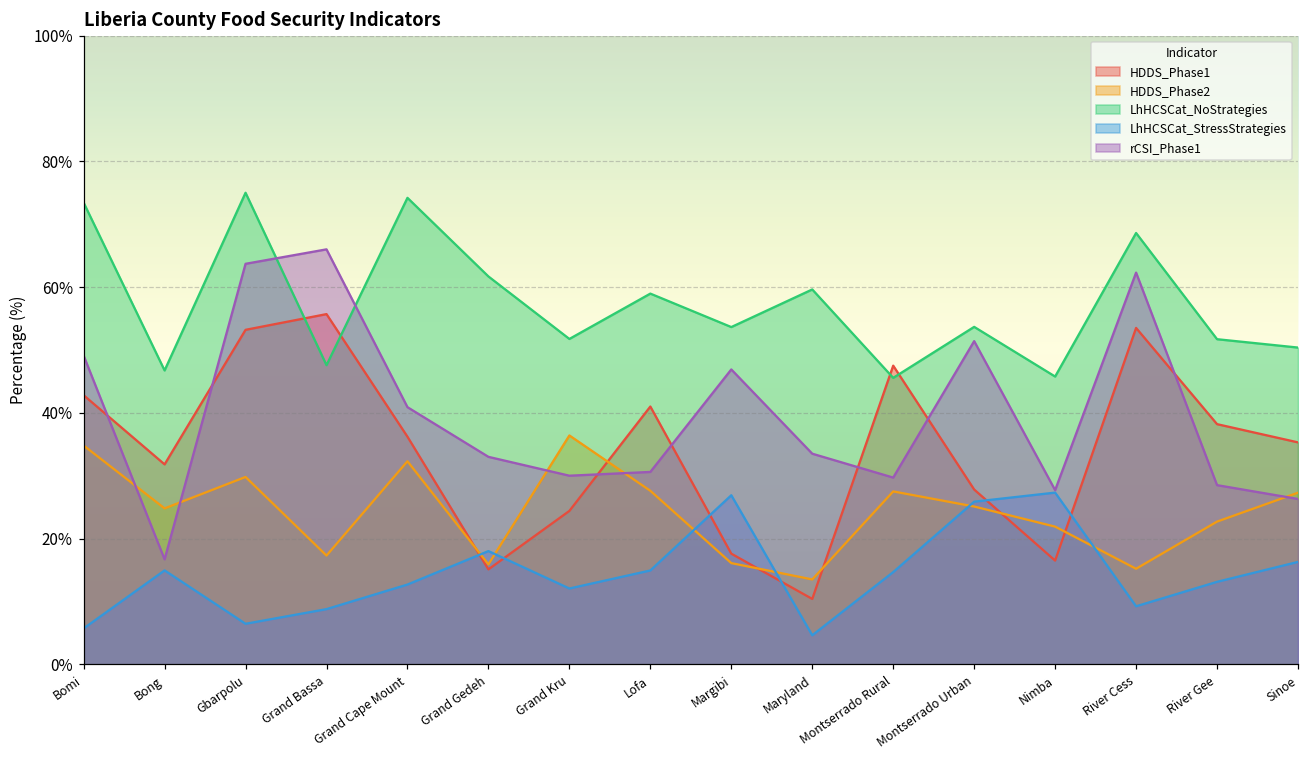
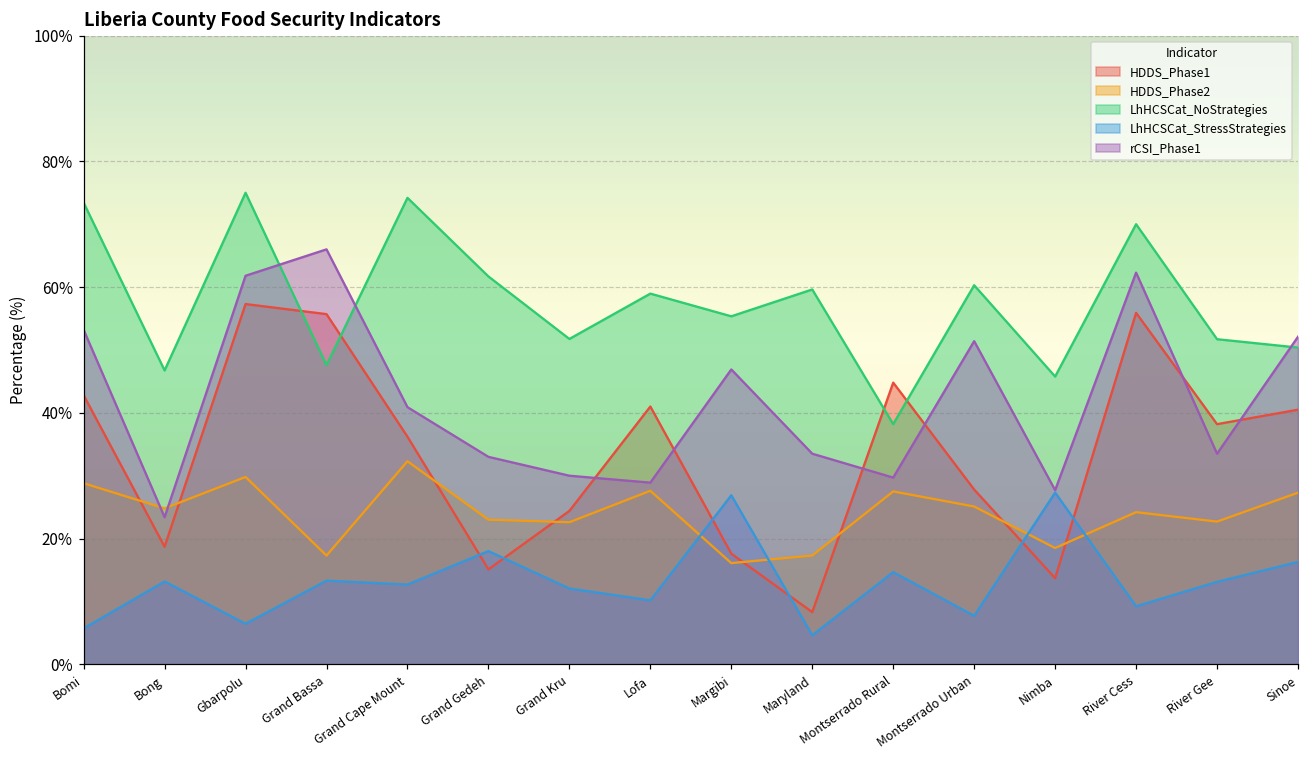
HDDS_Phase2, Bomi: 35% -> 29%
rCSI_Phase1, Bomi: 49% -> 53%
HDDS_Phase1, Bong: 32% -> 19%
LhHCSCat_StressStrategies, Bong: 15% -> 13%
rCSI_Phase1, Bong: 17% -> 23%
HDDS_Phase1, Gbarpolu: 53% -> 57%
rCSI_Phase1, Gbarpolu: 64% -> 62%
LhHCSCat_StressStrategies, Grand Bassa: 9% -> 13%
HDDS_Phase2, Grand Gedeh: 16% -> 23%
HDDS_Phase2, Grand Kru: 36% -> 23%
LhHCSCat_StressStrategies, Lofa: 15% -> 10%
rCSI_Phase1, Lofa: 31% -> 29%
LhHCSCat_NoStrategies, Margibi: 54% -> 55%
HDDS_Phase1, Maryland: 10% -> 8%
HDDS_Phase2, Maryland: 14% -> 17%
HDDS_Phase1, Montserrado Rural: 48% -> 45%
LhHCSCat_NoStrategies, Montserrado Rural: 46% -> 38%
LhHCSCat_NoStrategies, Montserrado Urban: 54% -> 60%
LhHCSCat_StressStrategies, Montserrado Urban: 26% -> 8%
HDDS_Phase1, Nimba: 17% -> 14%
HDDS_Phase2, Nimba: 22% -> 19%
HDDS_Phase1, River Cess: 54% -> 56%
HDDS_Phase2, River Cess: 15% -> 24%
LhHCSCat_NoStrategies, River Cess: 69% -> 70%
rCSI_Phase1, River Gee: 29% -> 34%
HDDS_Phase1, Sinoe: 35% -> 41%
rCSI_Phase1, Sinoe: 26% -> 52%
